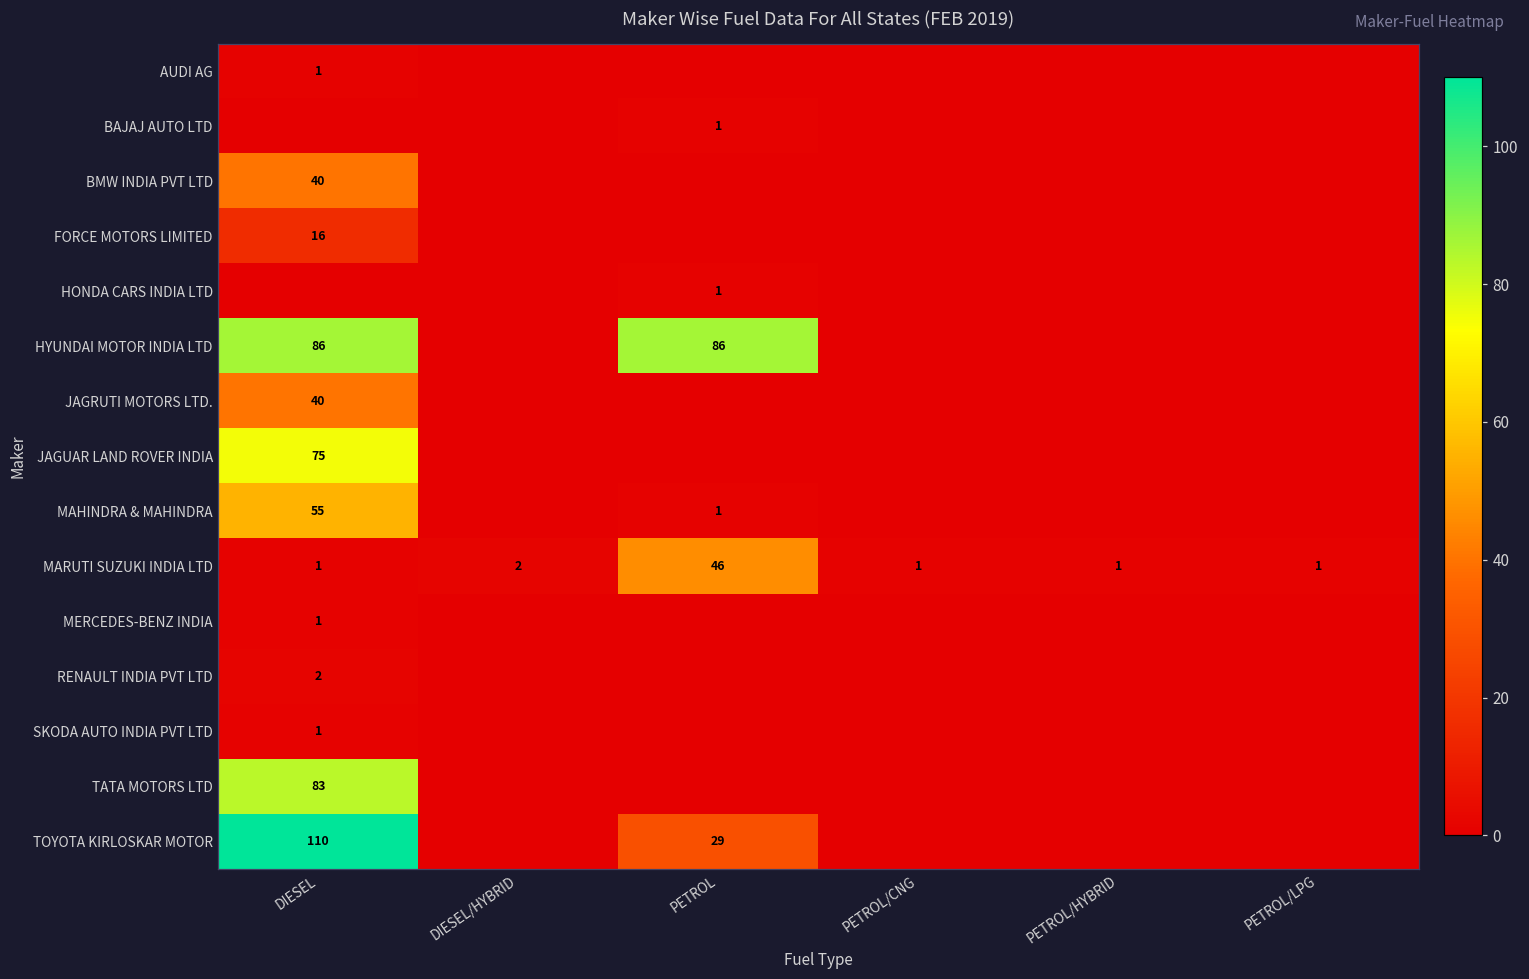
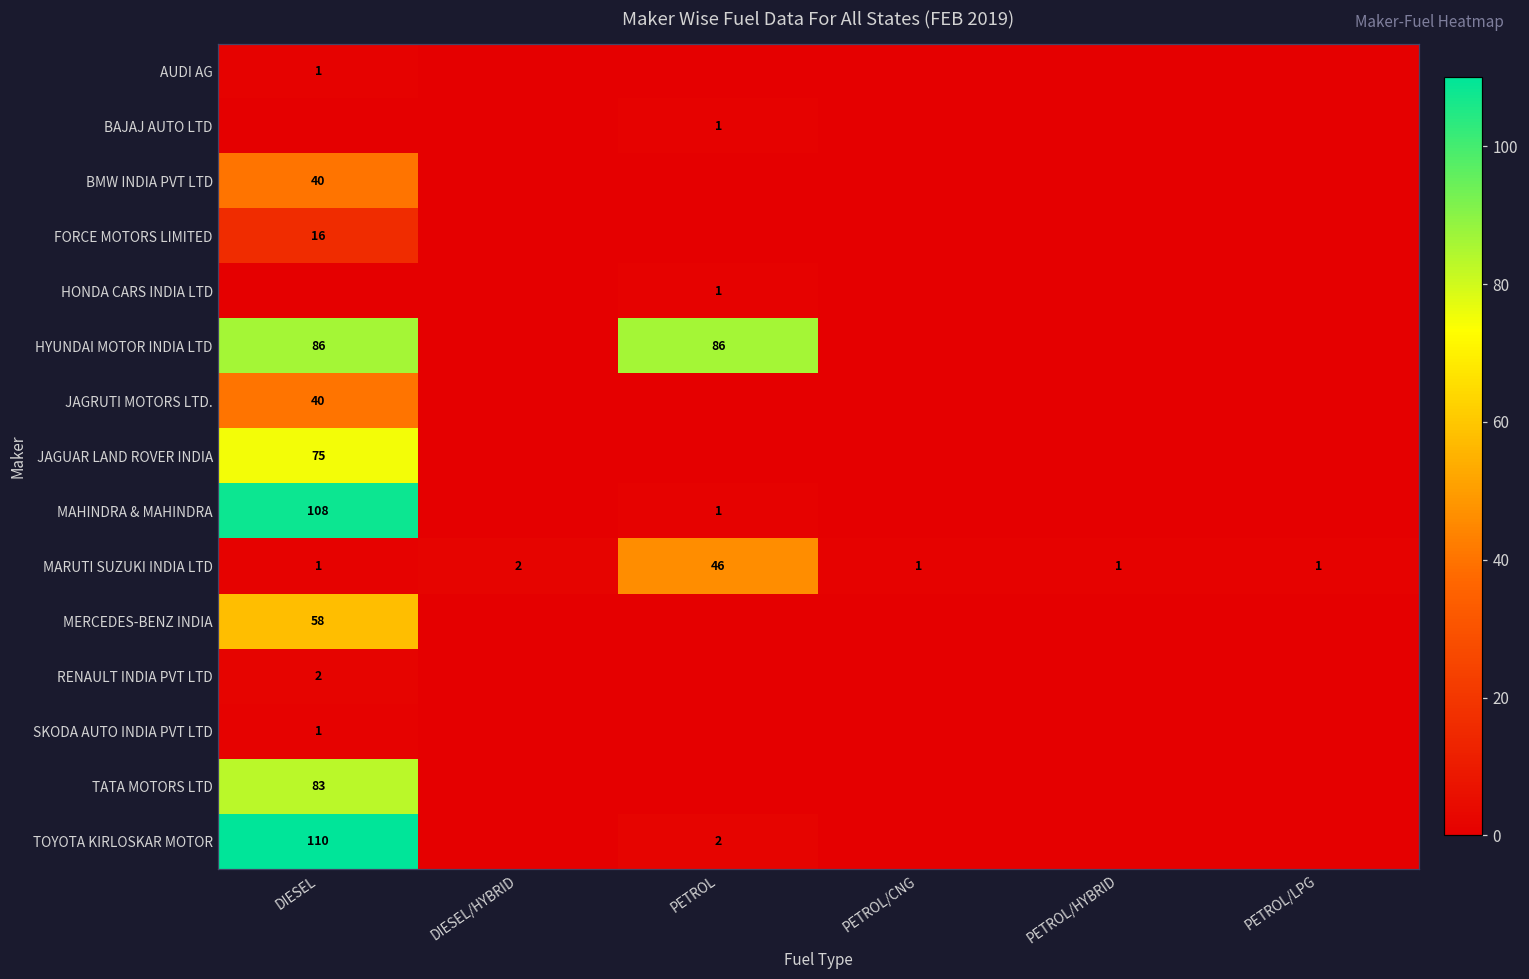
MAHINDRA & MAHINDRA, DIESEL: 55 -> 108
MERCEDES-BENZ INDIA, DIESEL: 1 -> 58
TOYOTA KIRLOSKAR MOTOR, PETROL: 29 -> 2
